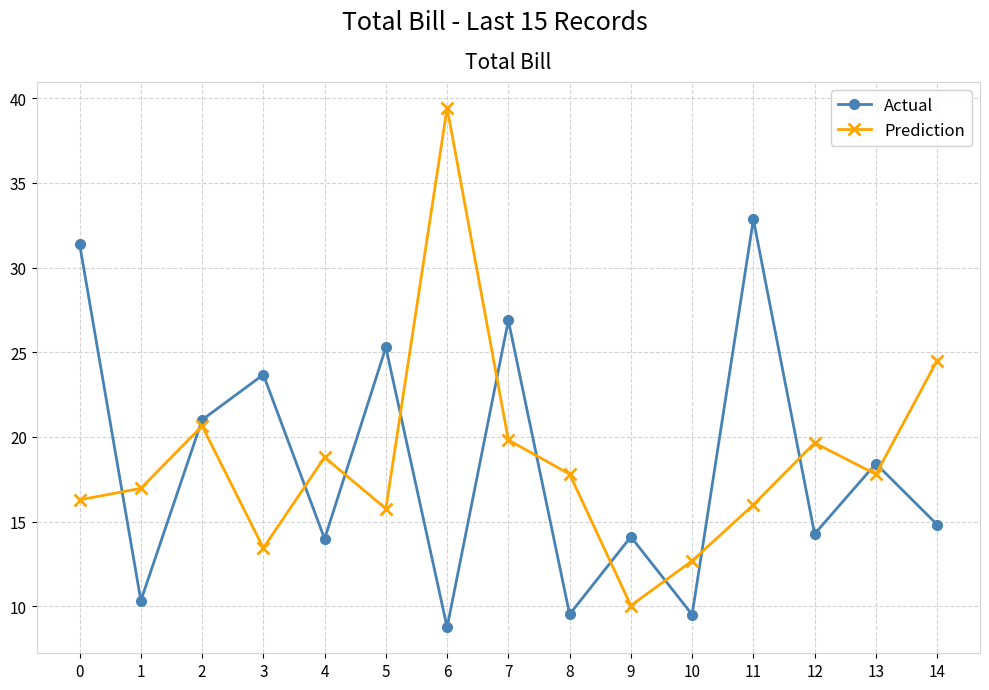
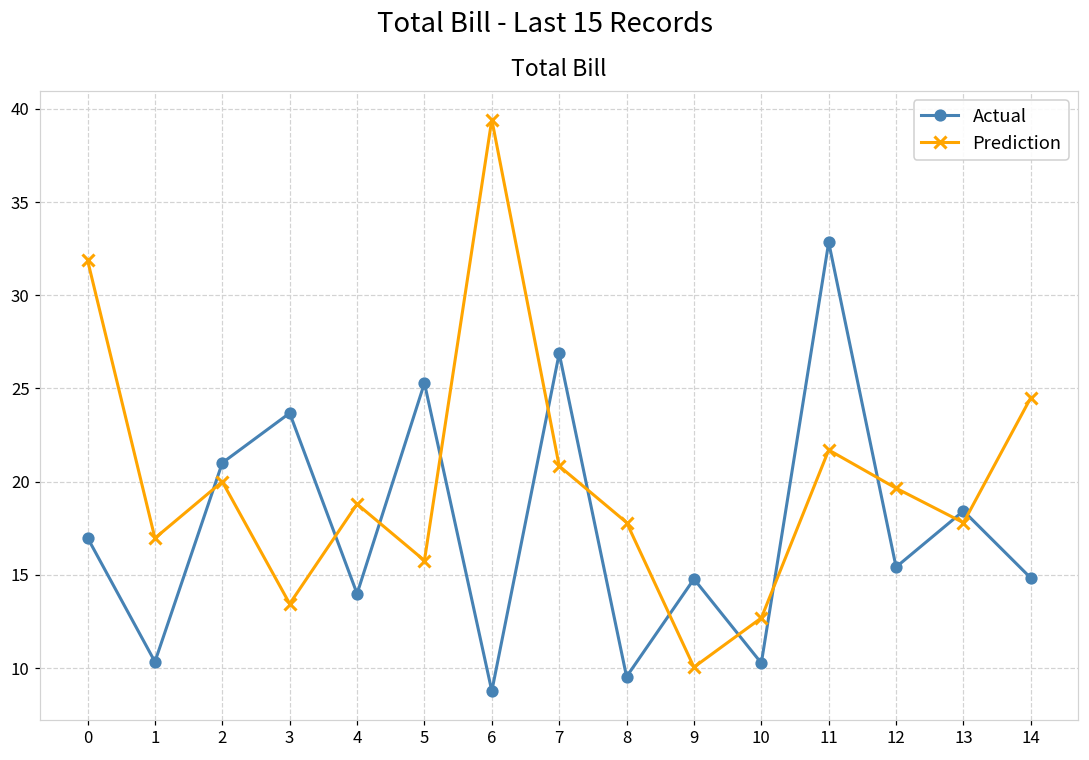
Actual, 0: 31.4 -> 17.0
Prediction, 0: 16.3 -> 31.9
Prediction, 2: 20.7 -> 20.0
Prediction, 7: 19.8 -> 20.8
Actual, 9: 14.1 -> 14.8
Actual, 10: 9.5 -> 10.3
Prediction, 11: 16.0 -> 21.7
Actual, 12: 14.3 -> 15.4
